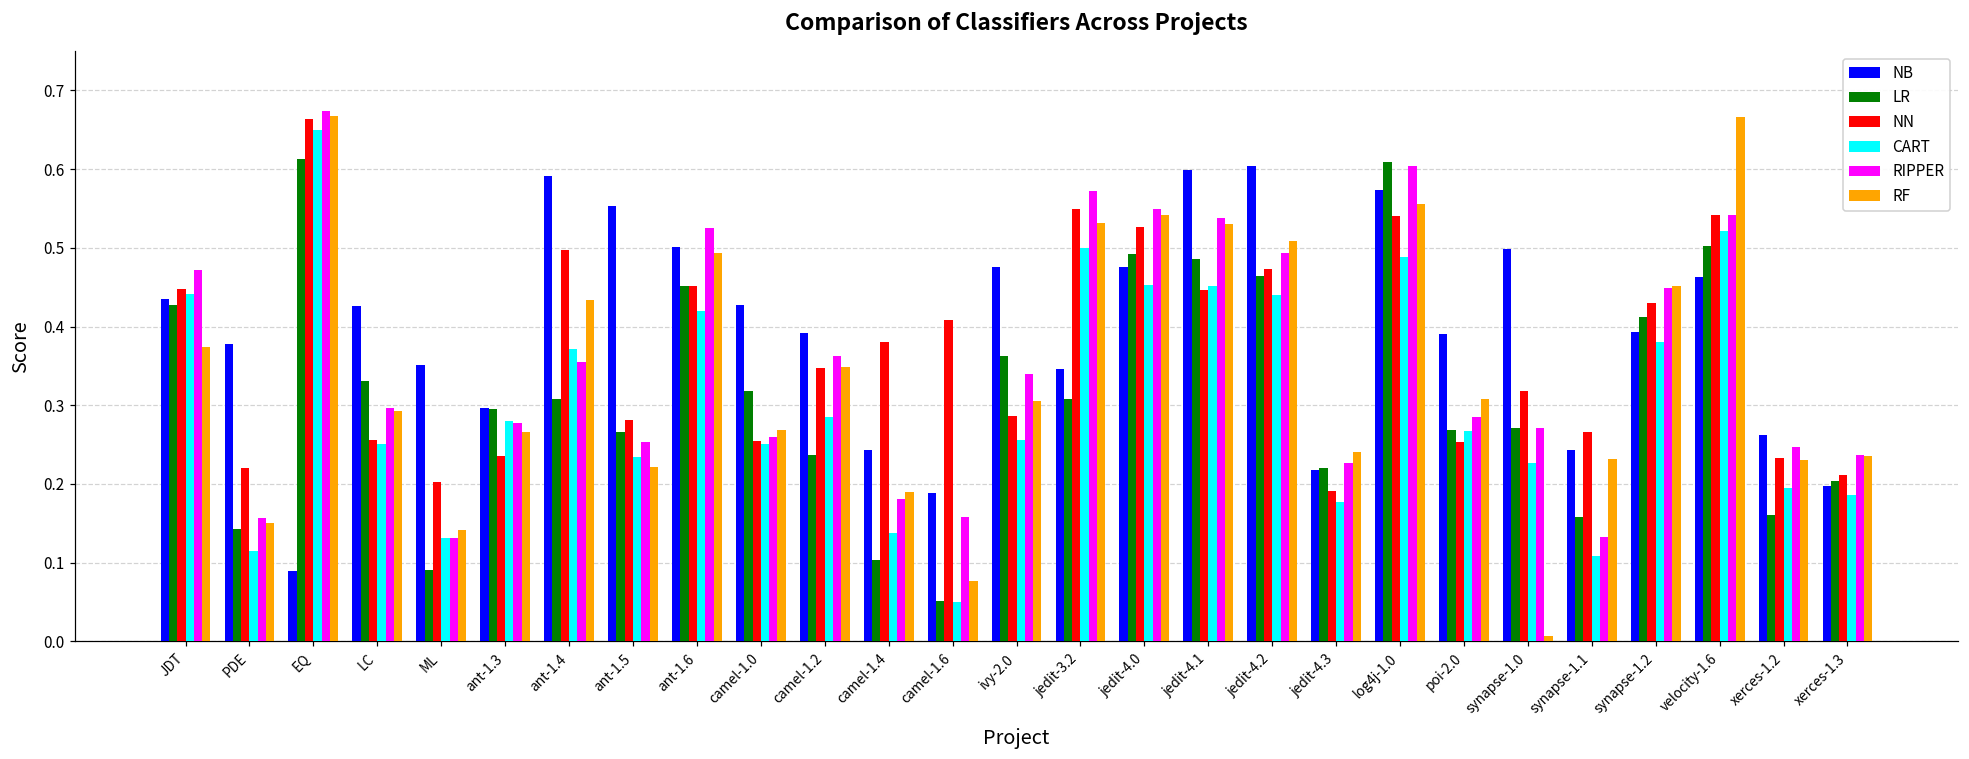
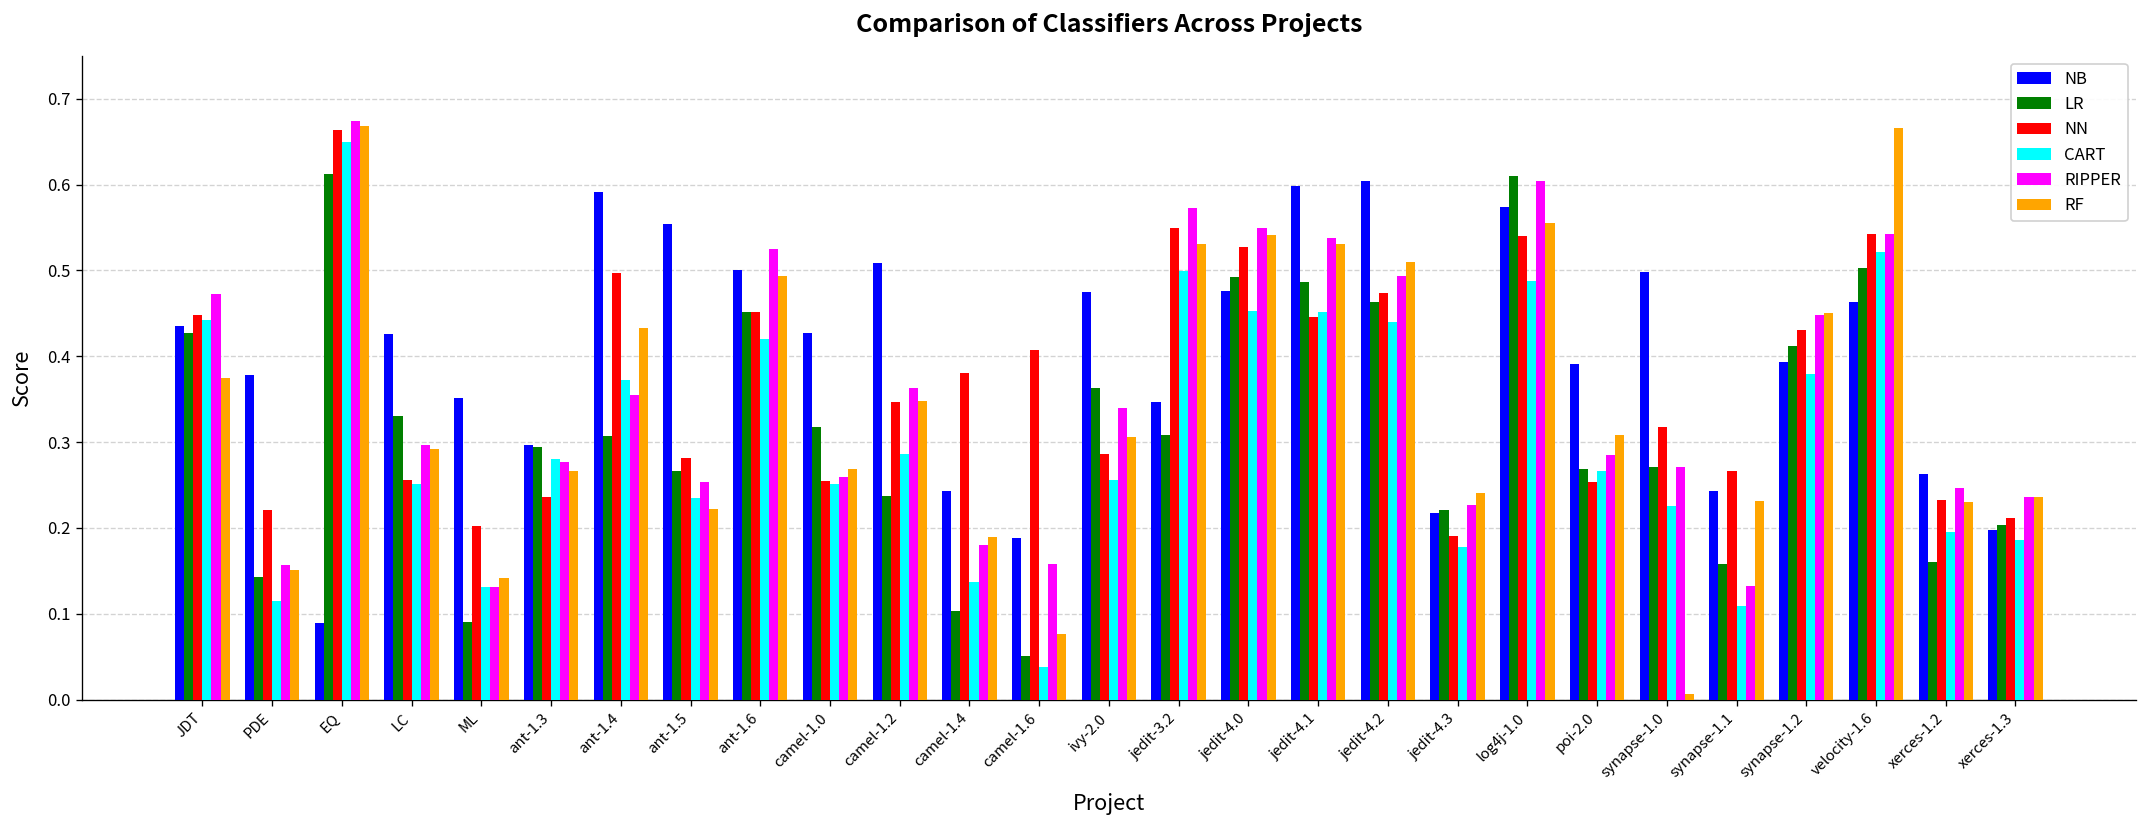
NB, camel-1.2: 0.39 -> 0.51
CART, camel-1.6: 0.05 -> 0.04
